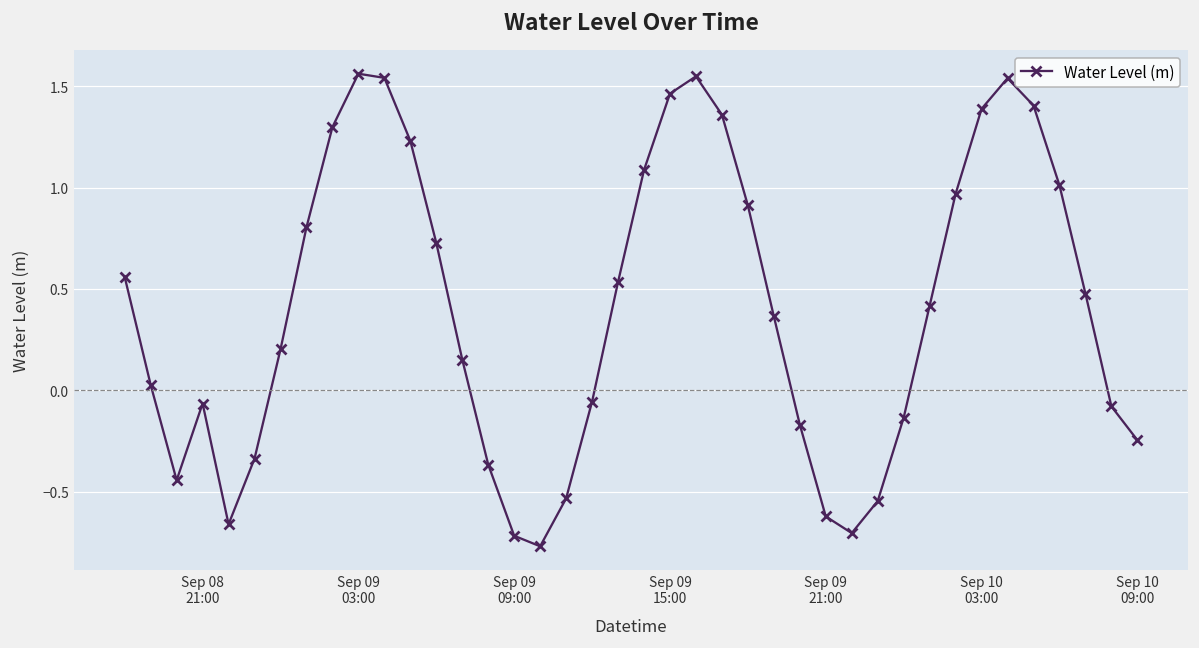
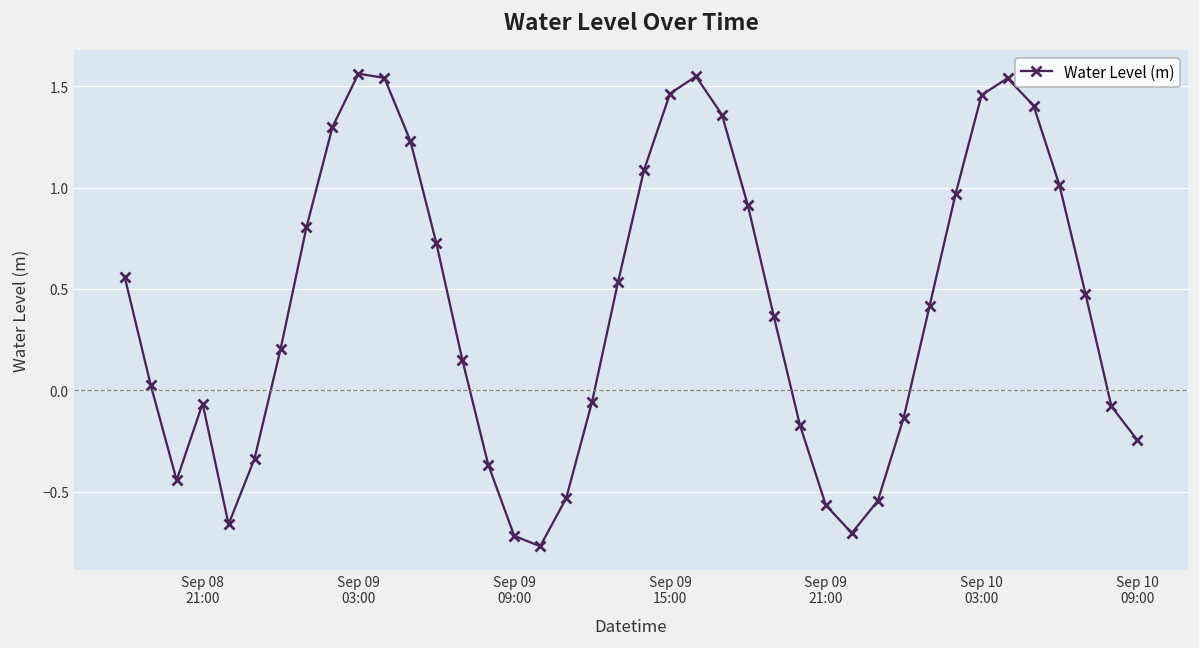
Sep 09 21:00: -0.62 -> -0.57
Sep 10 03:00: 1.39 -> 1.46
